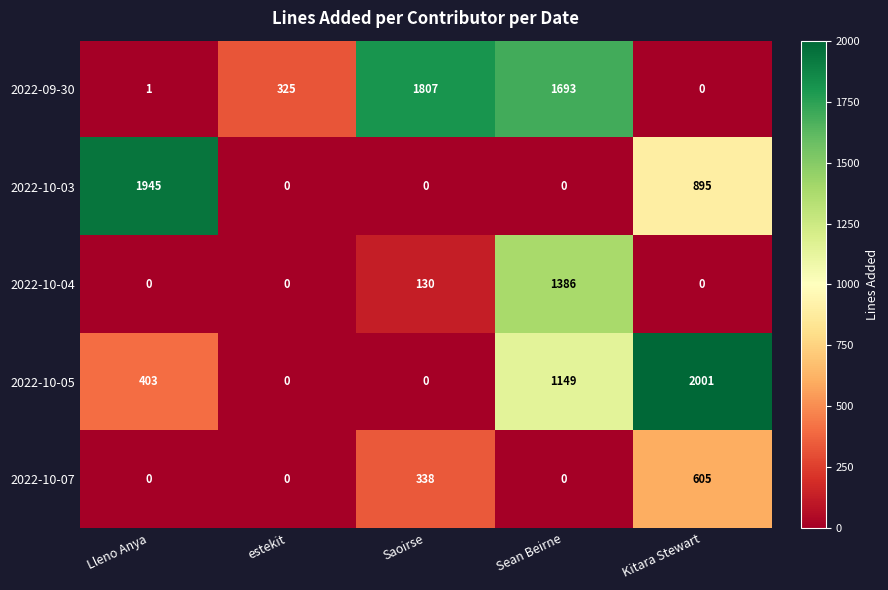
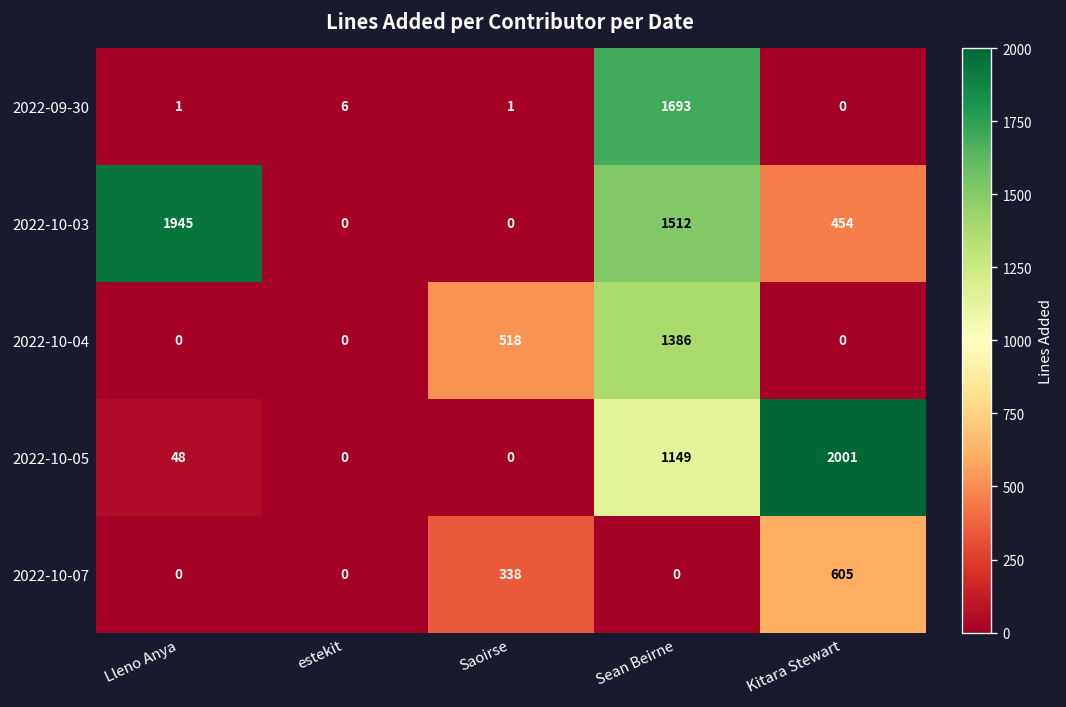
2022-09-30, estekit: 325 -> 6
2022-09-30, Saoirse: 1807 -> 1
2022-10-03, Sean Beirne: 0 -> 1512
2022-10-03, Kitara Stewart: 895 -> 454
2022-10-04, Saoirse: 130 -> 518
2022-10-05, Lleno Anya: 403 -> 48
